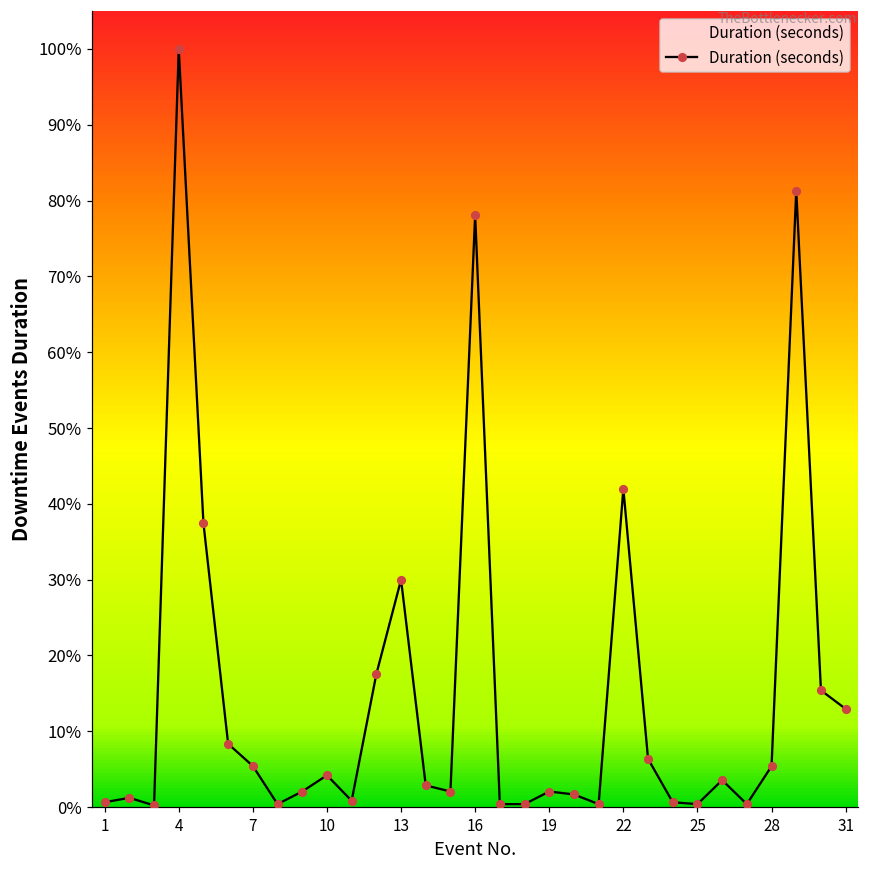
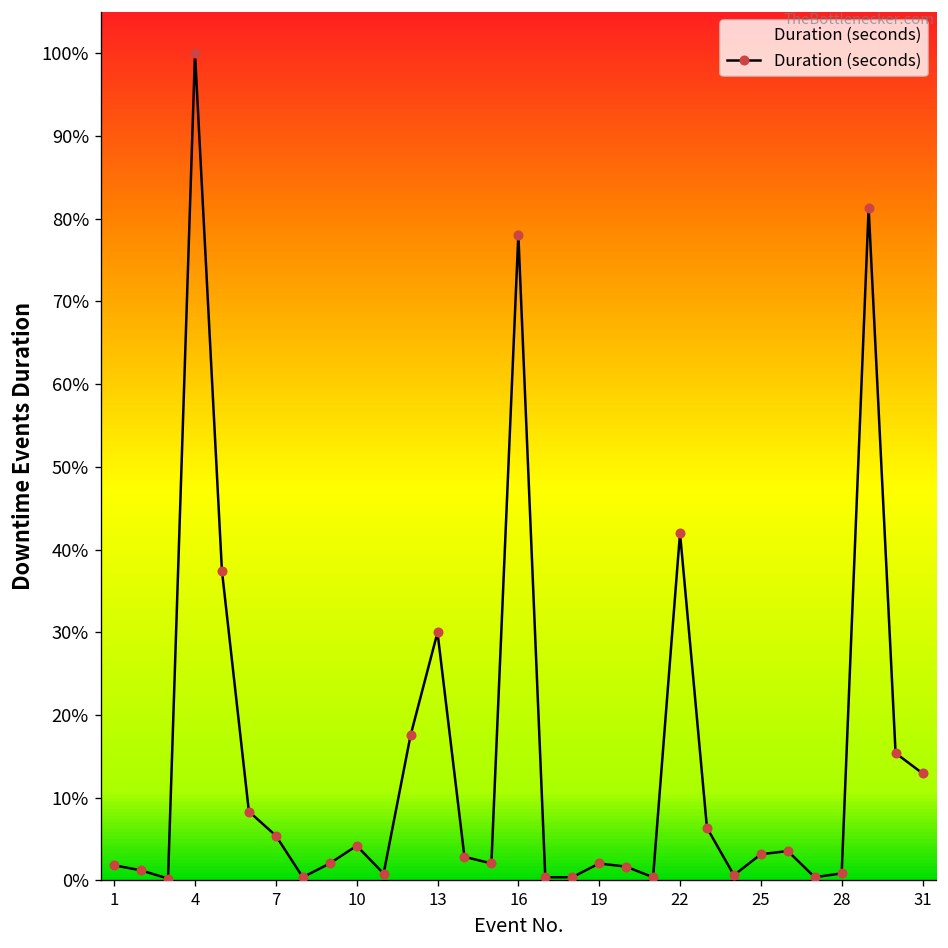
1: 1% -> 2%
25: 0% -> 3%
28: 5% -> 1%
